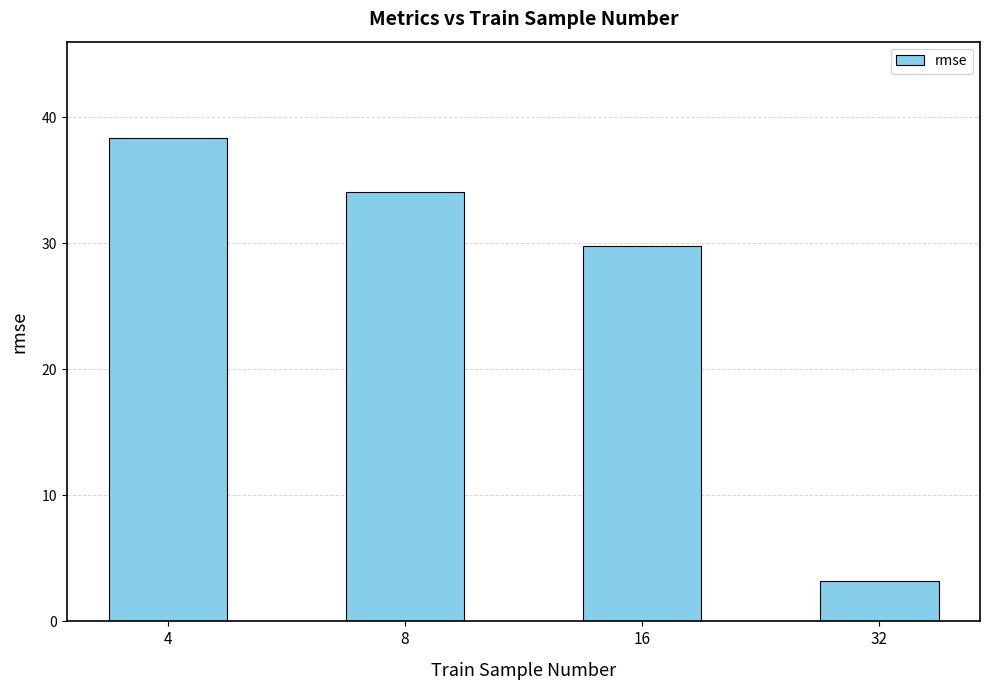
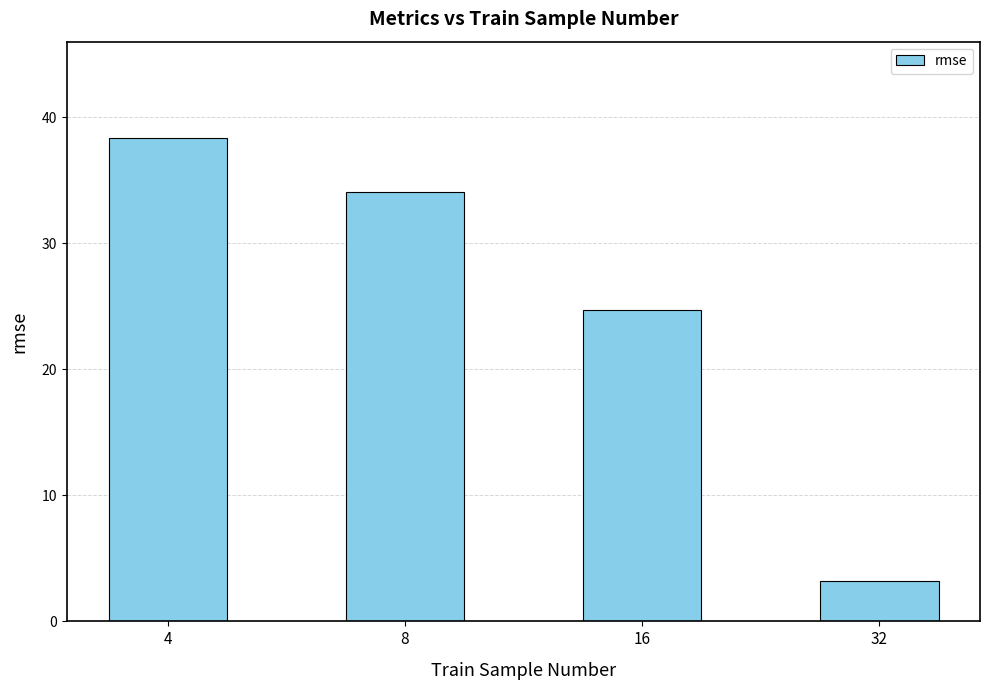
16: 29.8 -> 24.7
